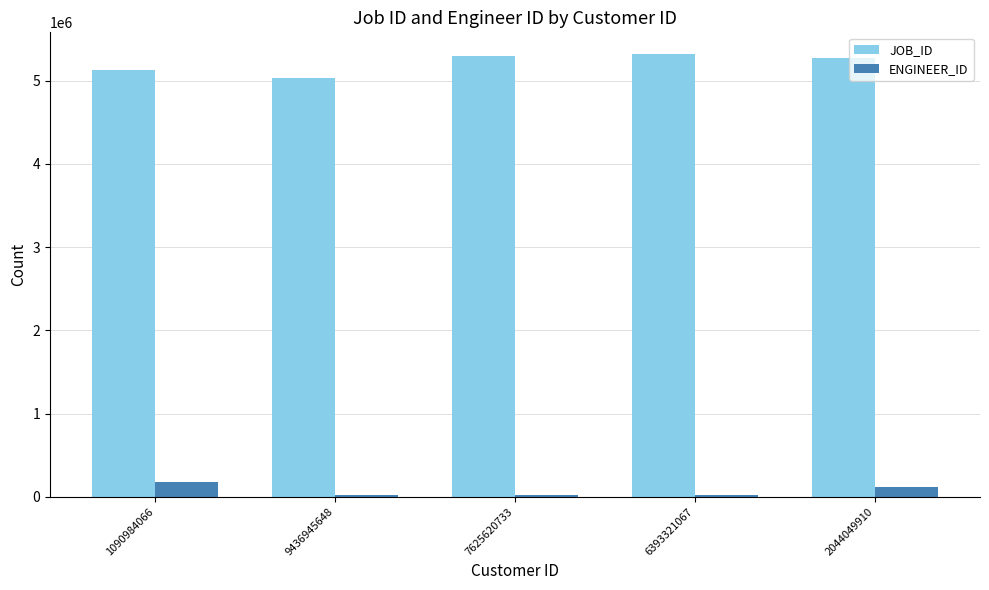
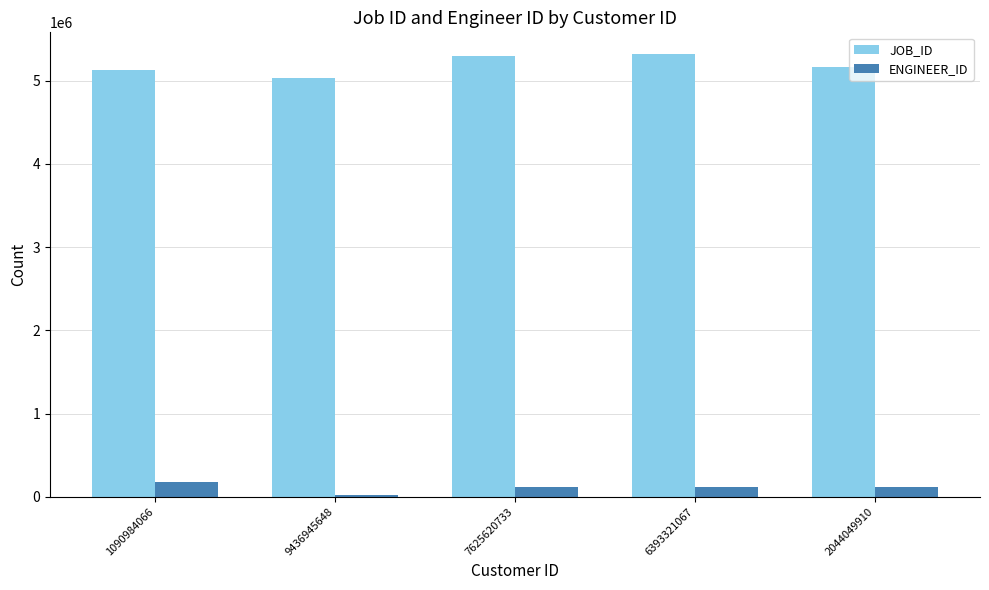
ENGINEER_ID, 7625620733: 0 -> 100000
ENGINEER_ID, 6393321067: 0 -> 100000
JOB_ID, 2044049910: 5300000 -> 5200000
